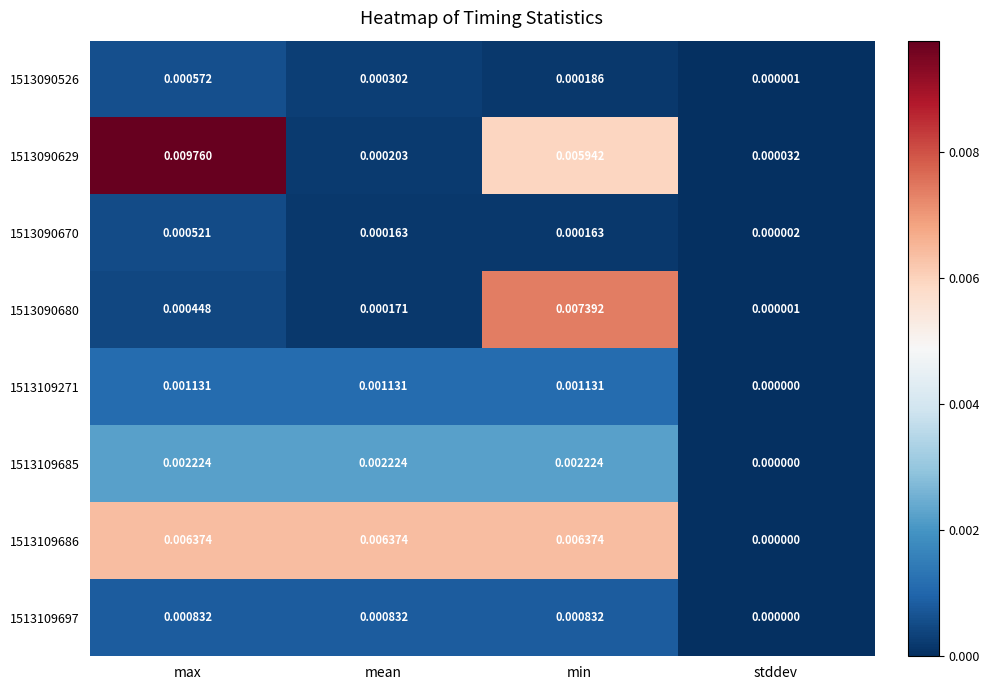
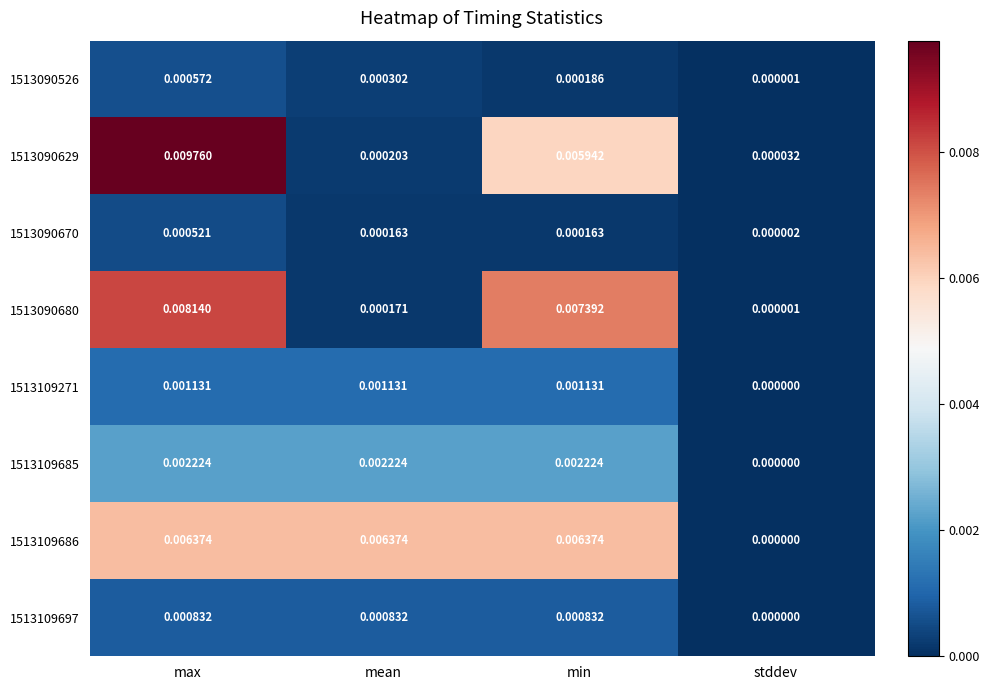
1513090680, max: 0.000448 -> 0.008140
